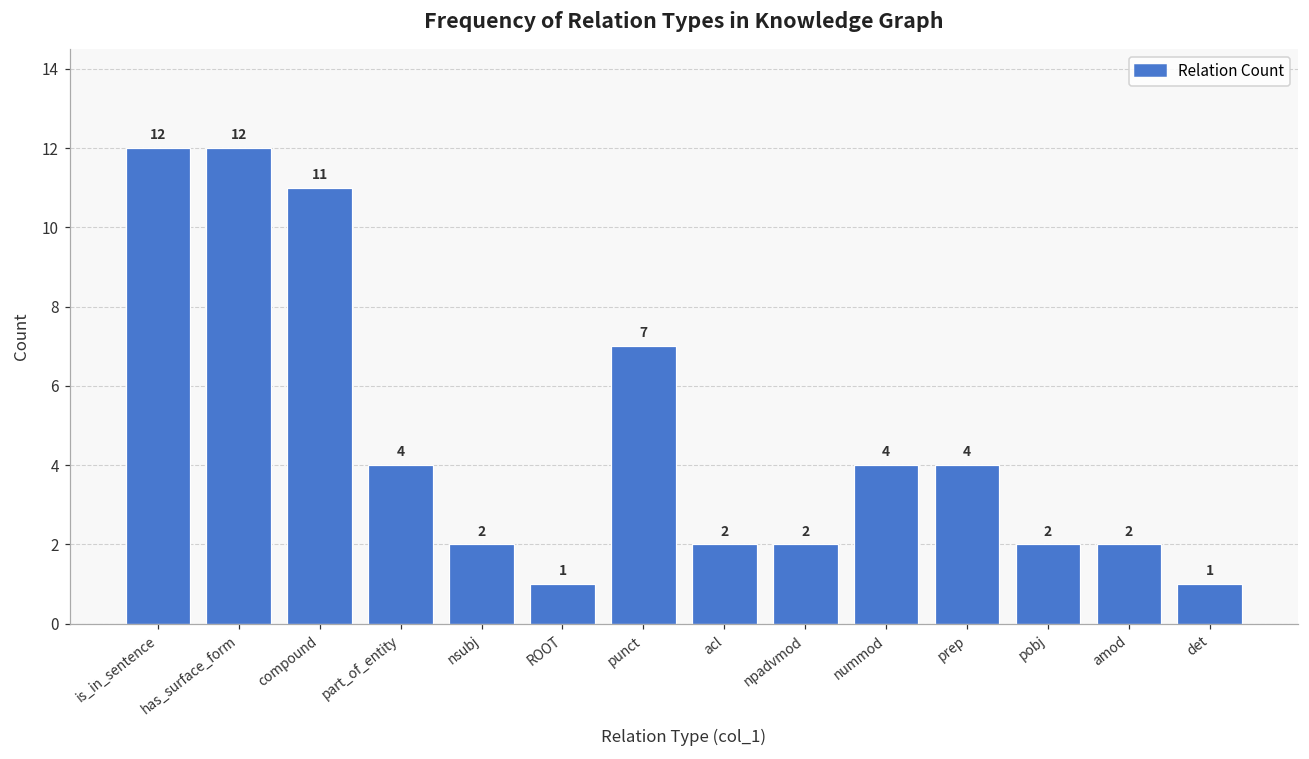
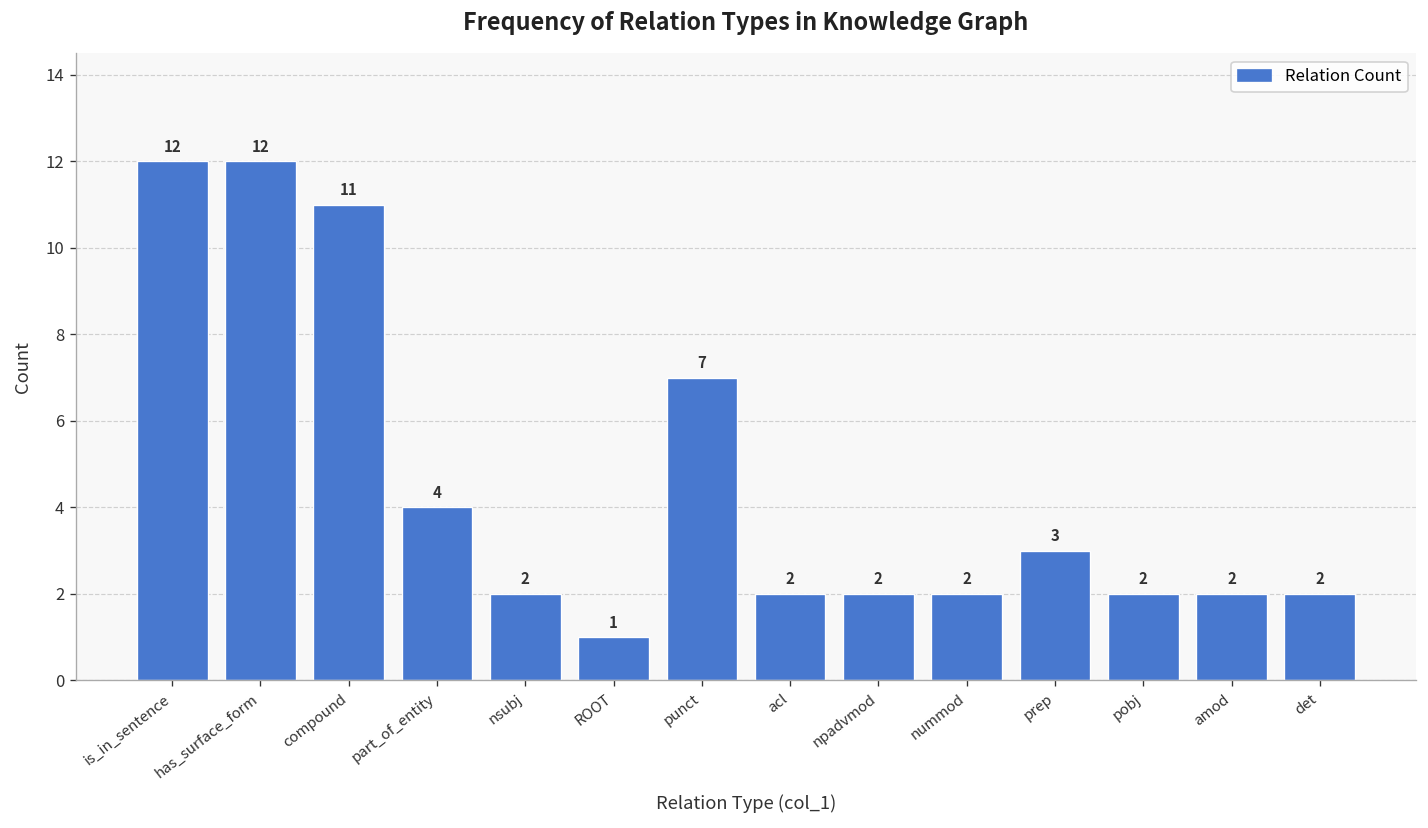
nummod: 4 -> 2
prep: 4 -> 3
det: 1 -> 2
